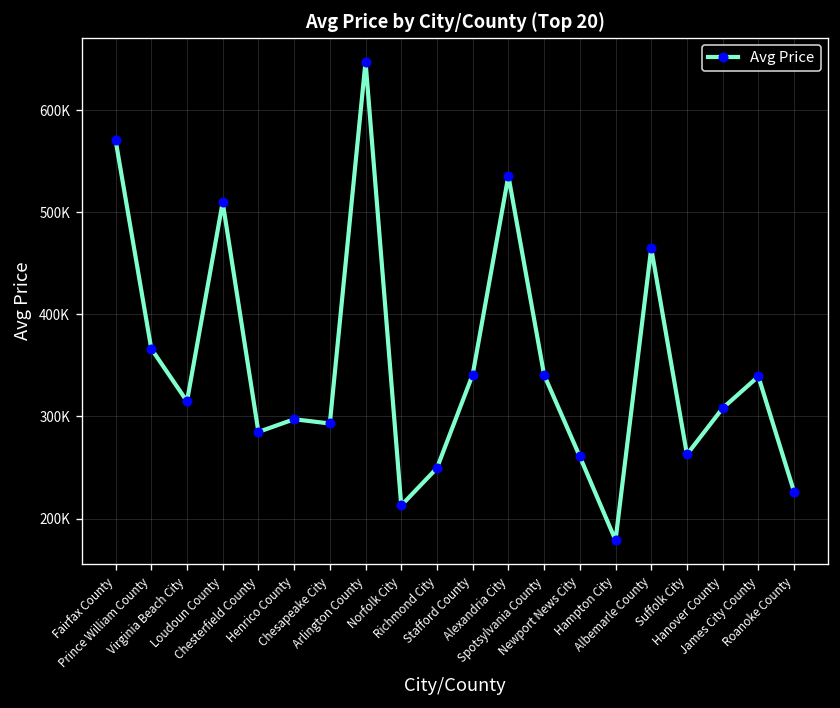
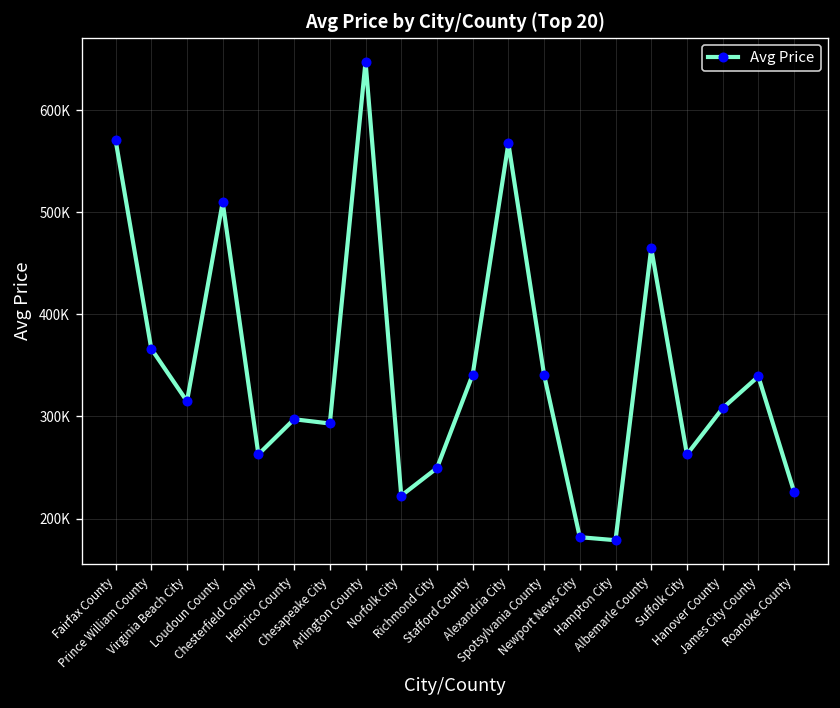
Chesterfield County: 280000 -> 260000
Norfolk City: 210000 -> 220000
Alexandria City: 540000 -> 570000
Newport News City: 260000 -> 180000
